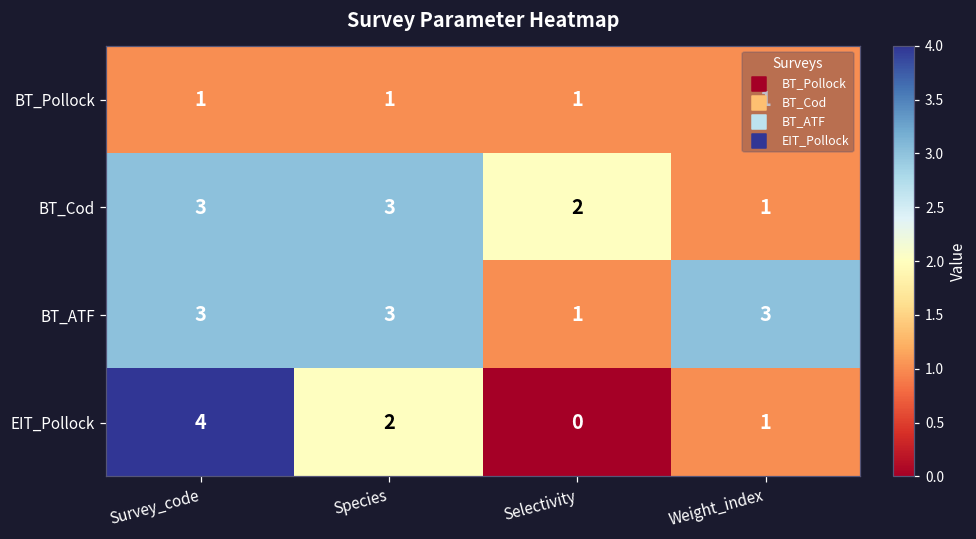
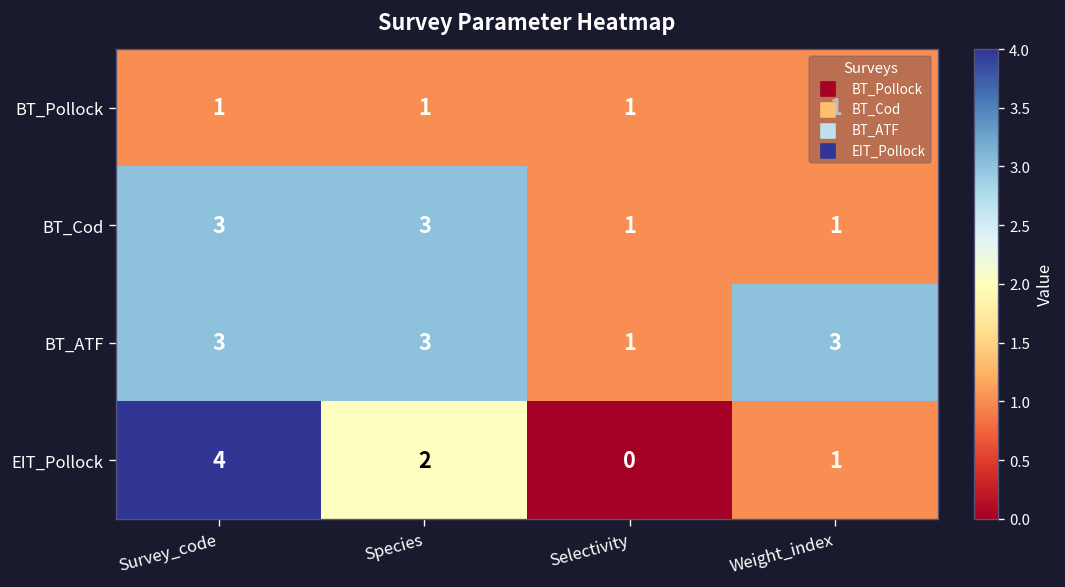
BT_Cod, Selectivity: 2 -> 1
